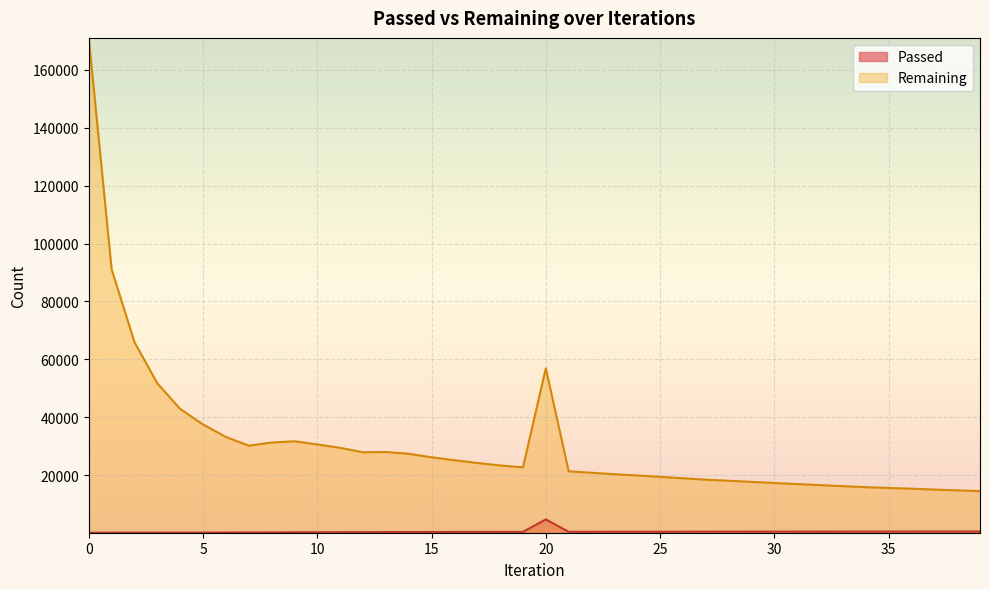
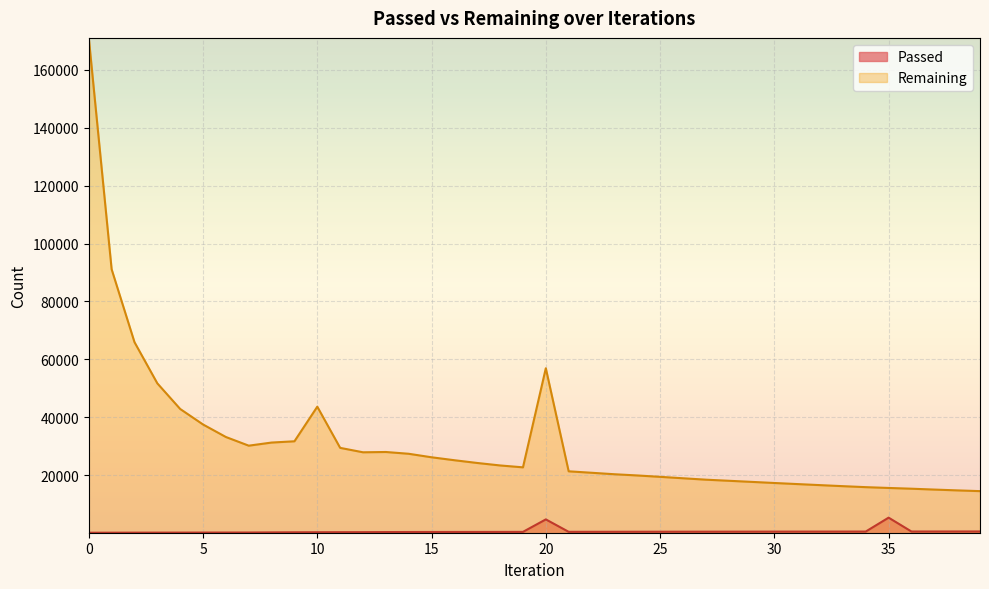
Remaining, 10: 31000 -> 44000
Passed, 35: 1000 -> 5000
